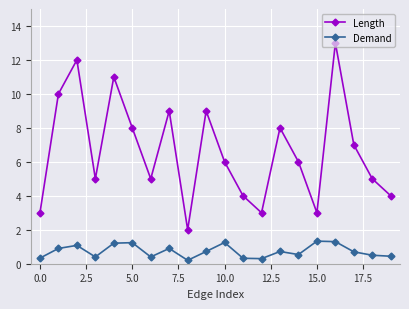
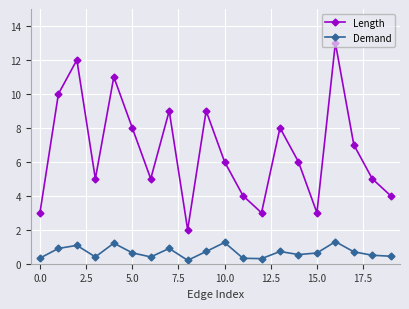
Demand, 5.0: 1.2 -> 0.6
Demand, 15.0: 1.3 -> 0.6
